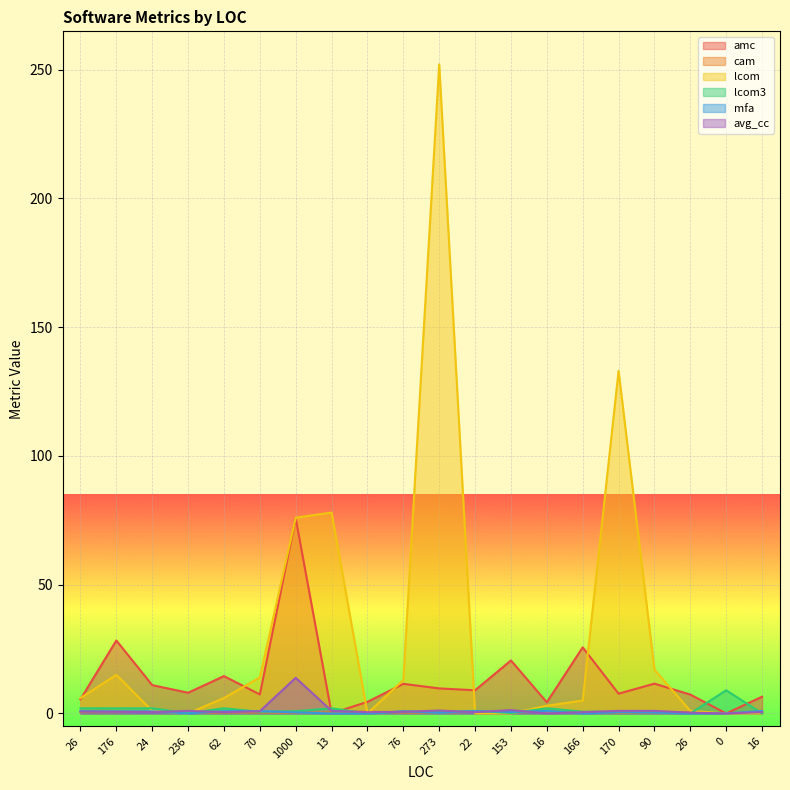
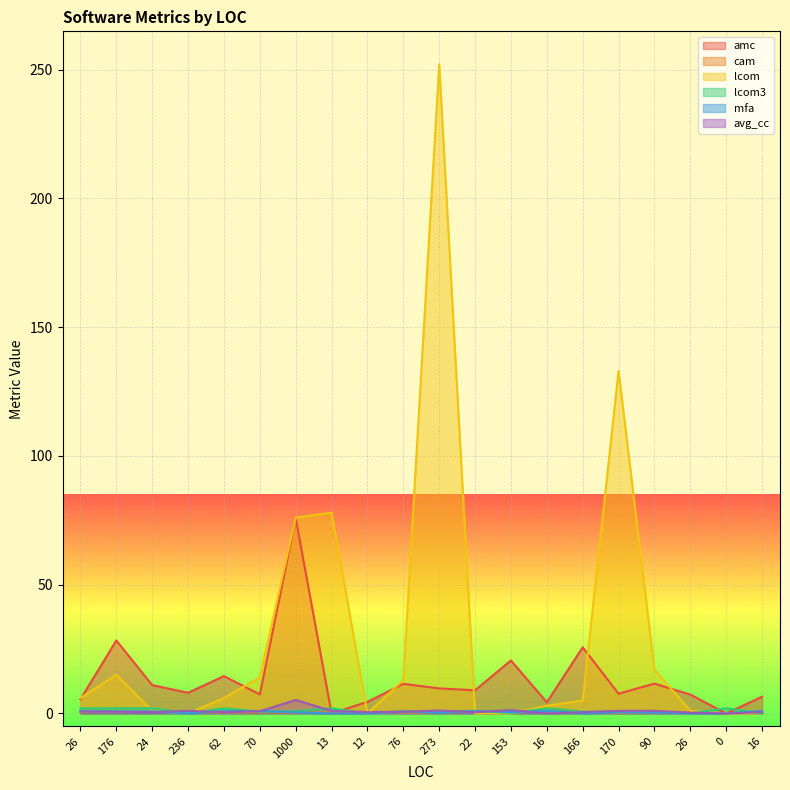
avg_cc, 1000: 14 -> 5
lcom3, 0: 9 -> 2
